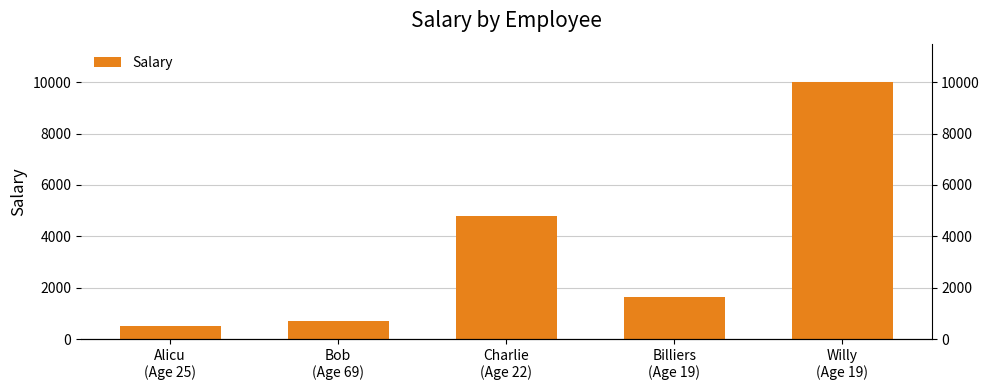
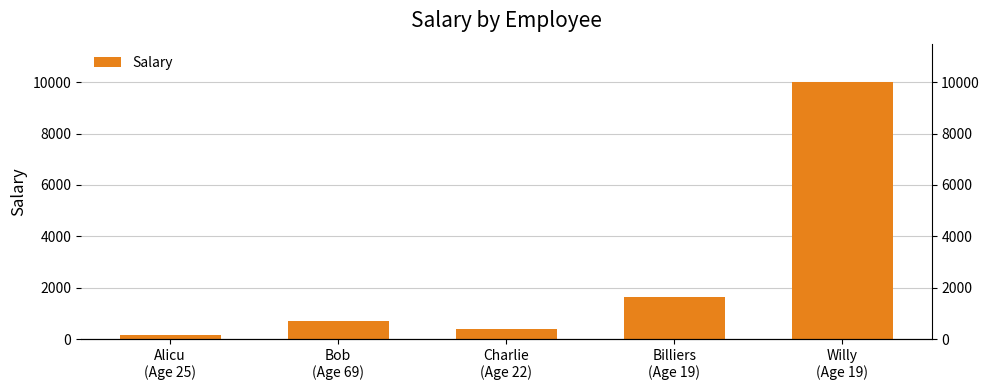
Alicu (Age 25): 500 -> 200
Charlie (Age 22): 4800 -> 400
